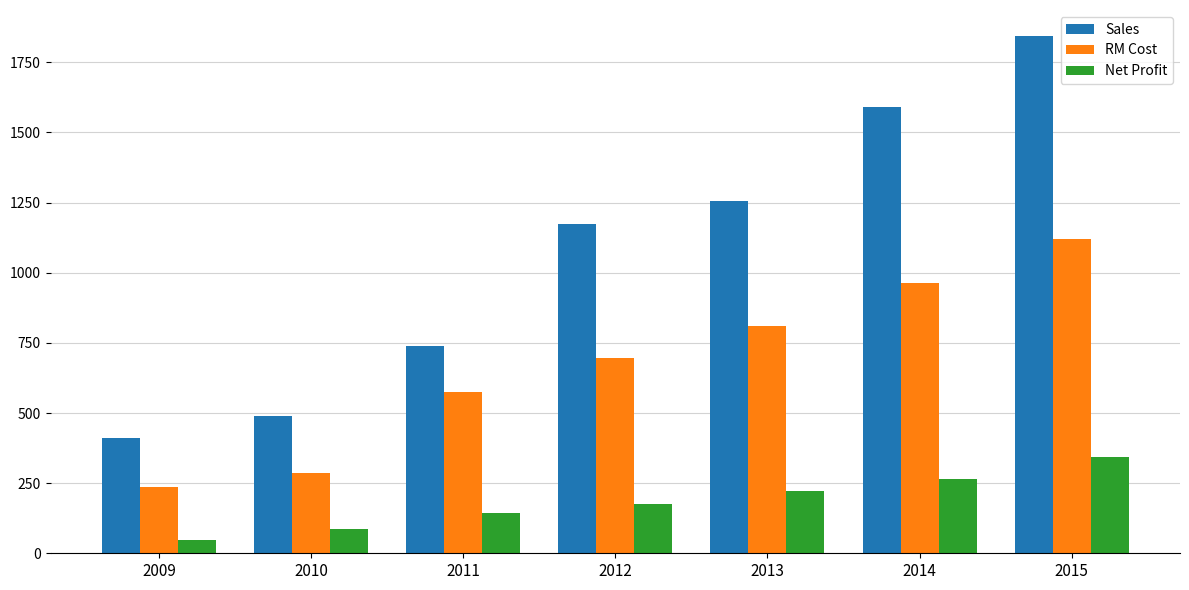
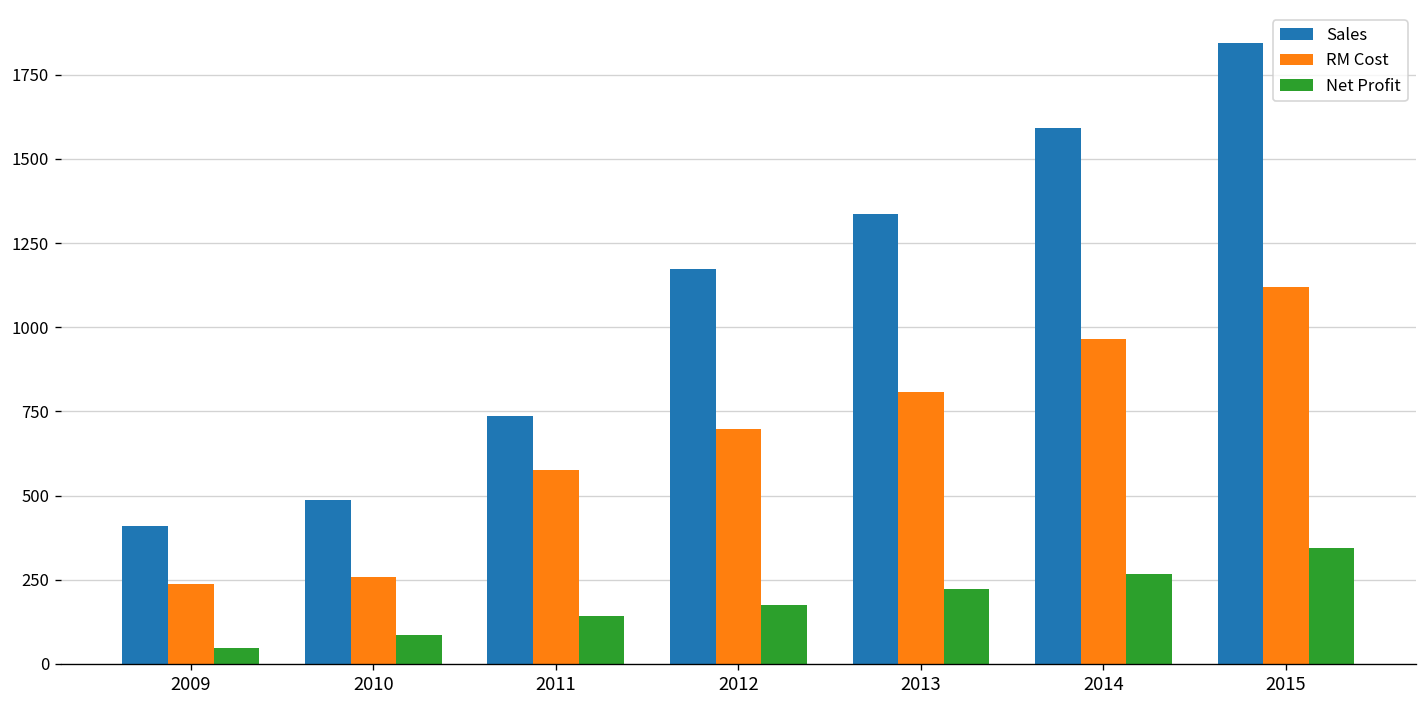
RM Cost, 2010: 290 -> 260
Sales, 2013: 1260 -> 1340
